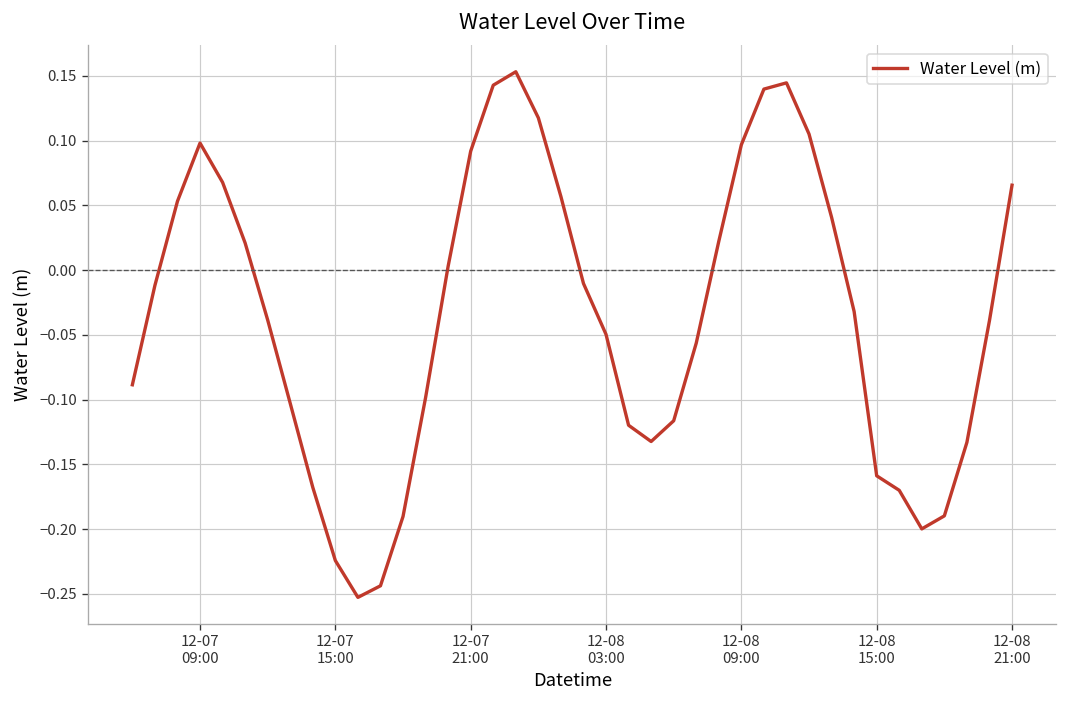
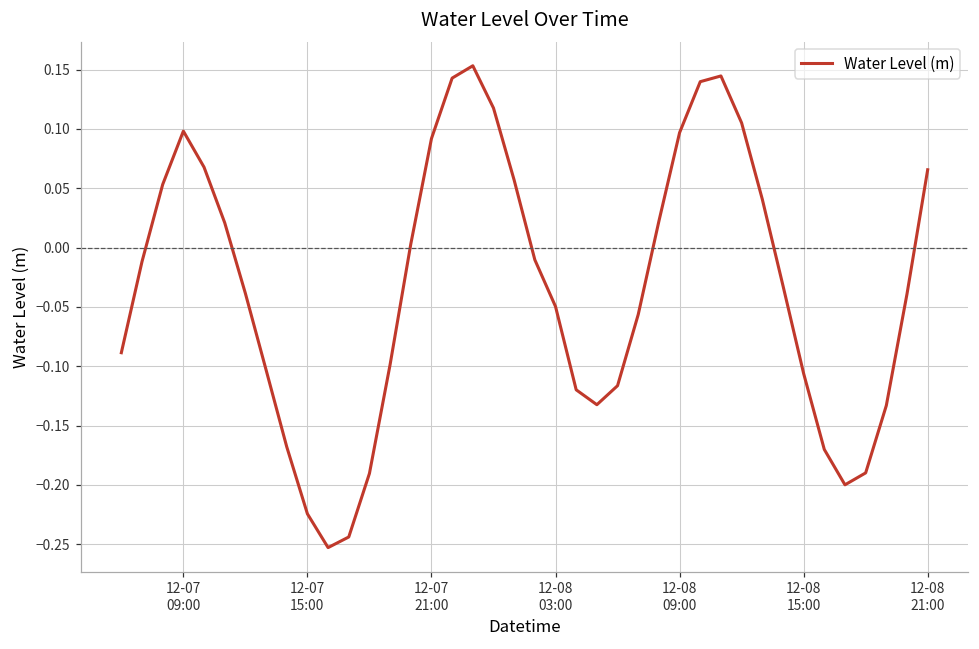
12-08 15:00: -0.159 -> -0.106
